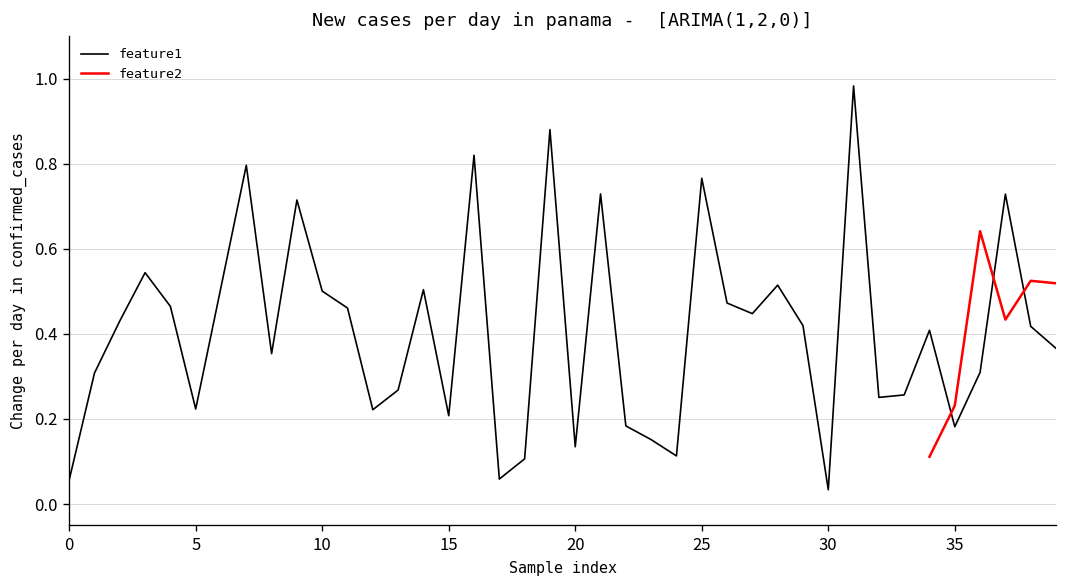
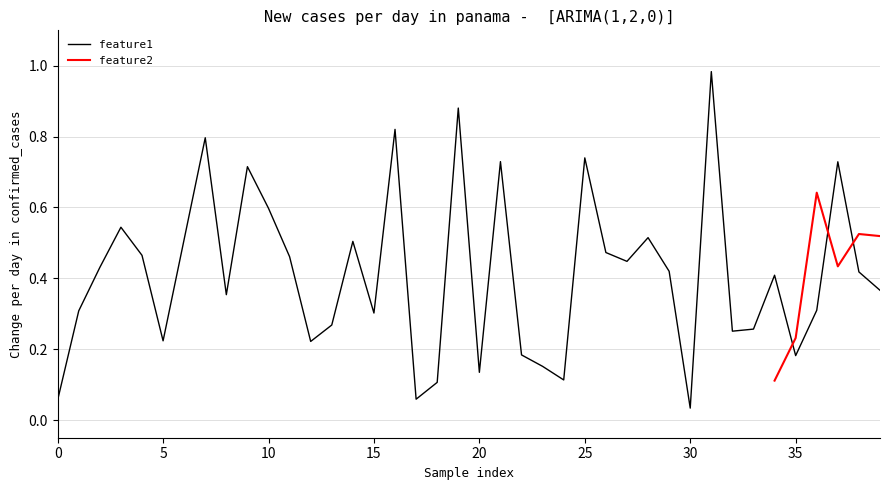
feature1, 10: 0.50 -> 0.60
feature1, 15: 0.21 -> 0.30
feature1, 25: 0.77 -> 0.74
